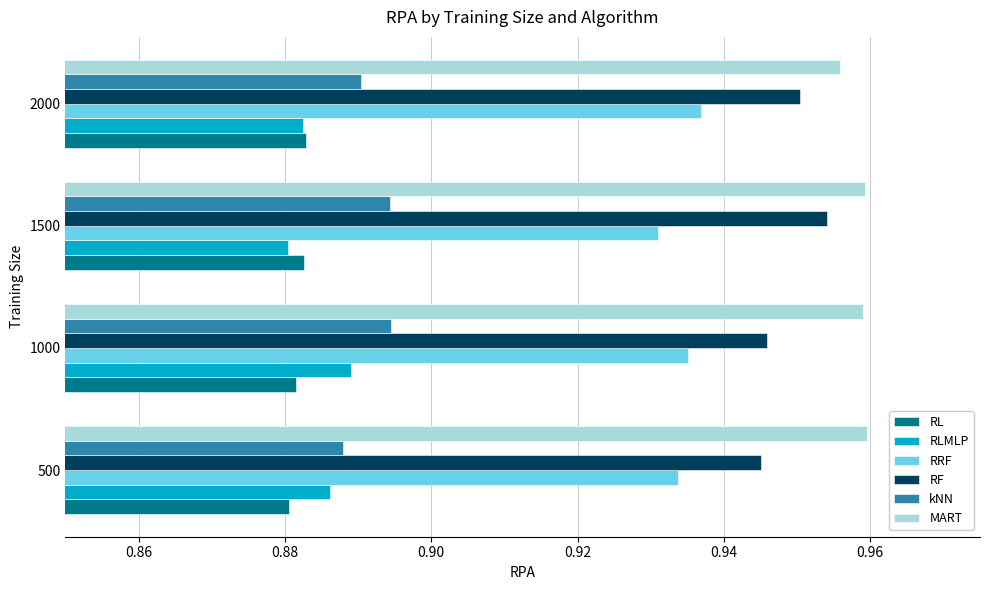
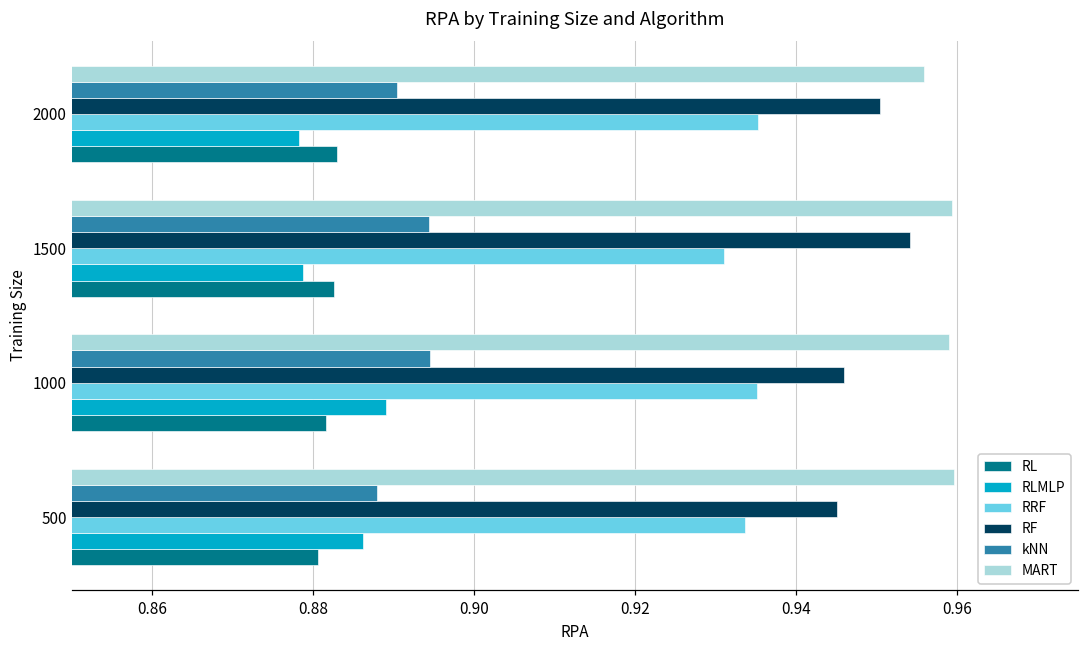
RRF, 2000: 0.937 -> 0.935
RLMLP, 2000: 0.882 -> 0.878
RLMLP, 1500: 0.880 -> 0.879
